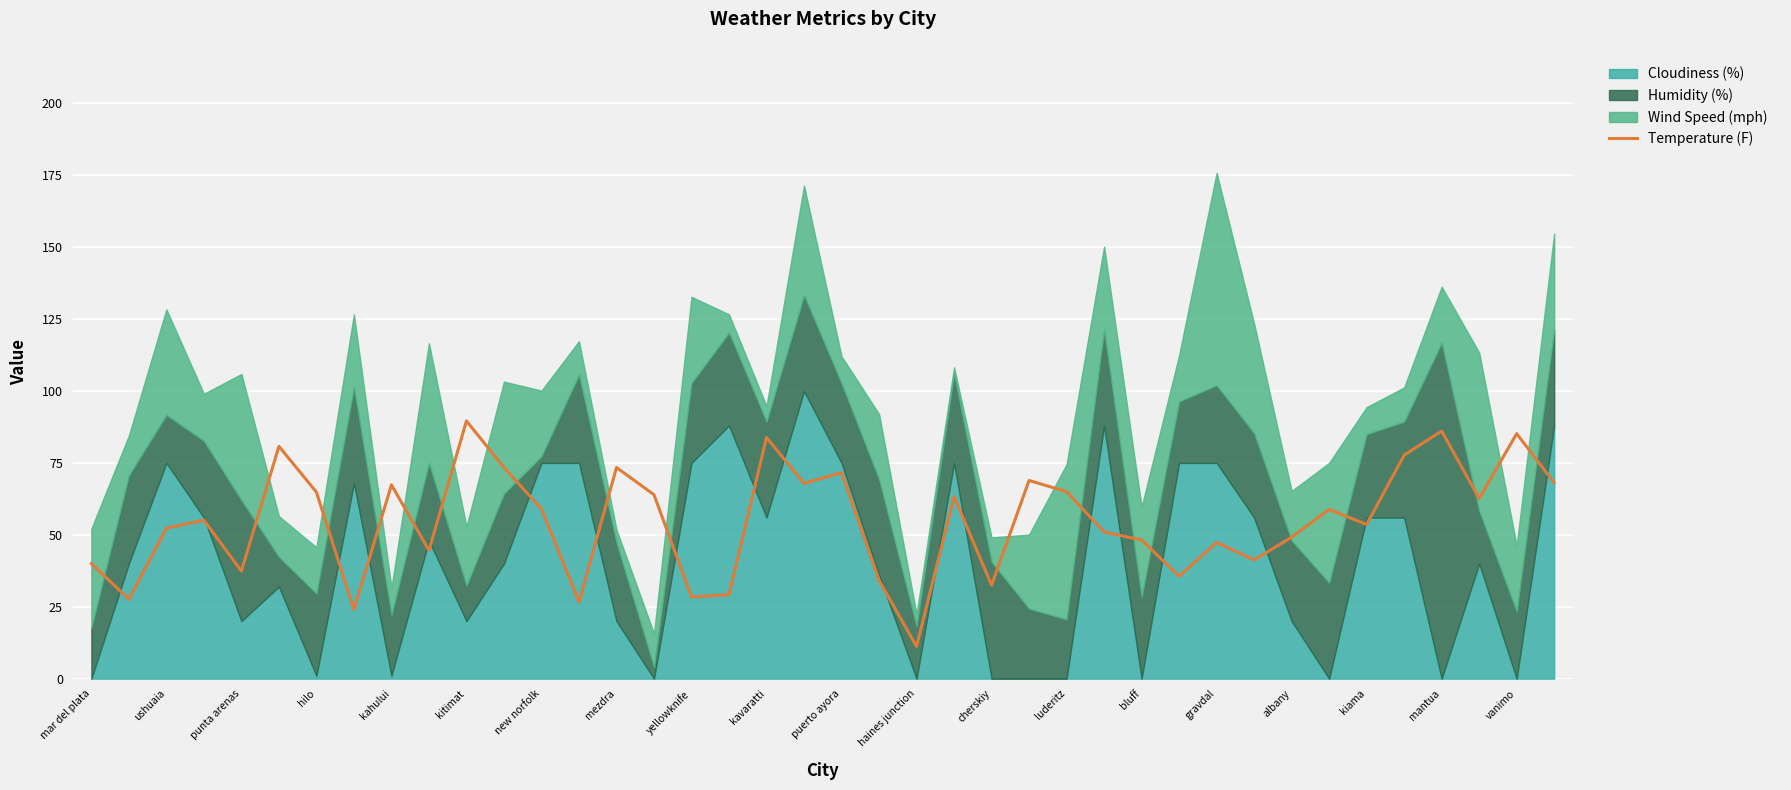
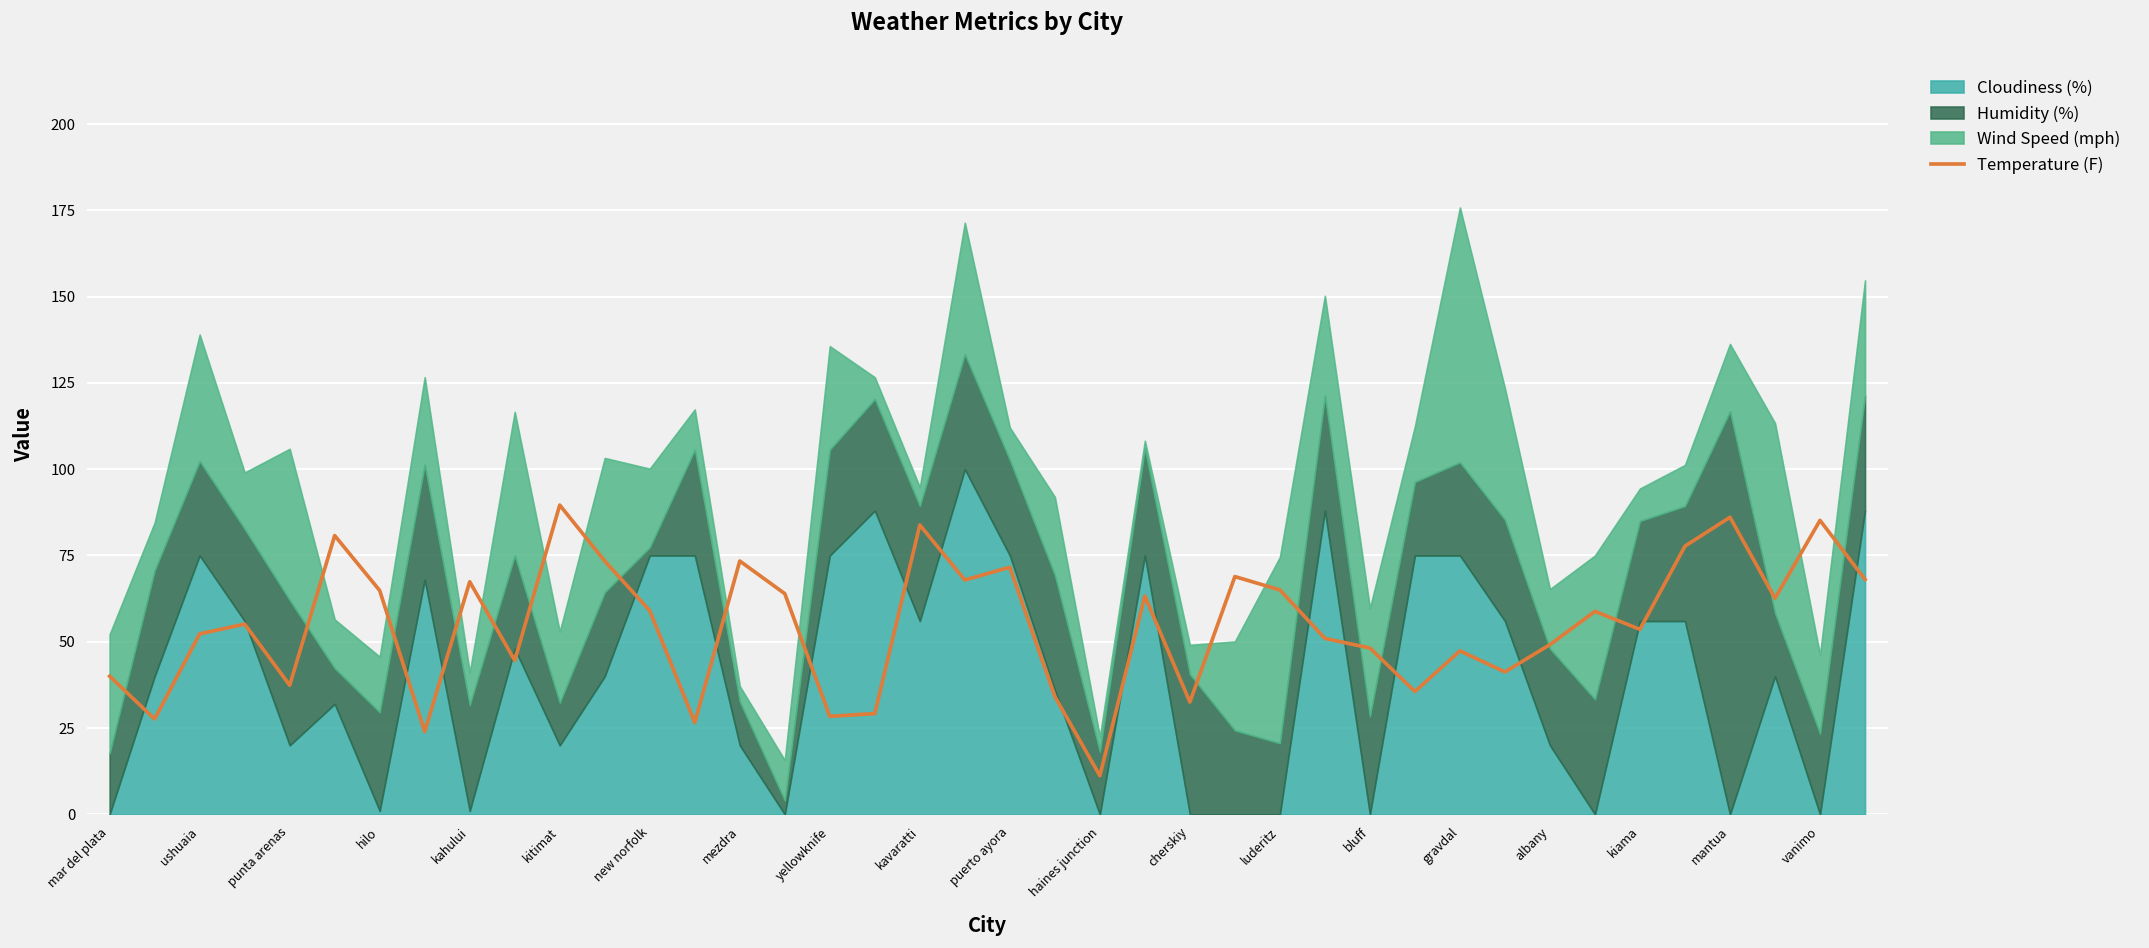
Humidity (%), ushuaia: 17 -> 27
Humidity (%), kahului: 21 -> 31
Humidity (%), mezdra: 27 -> 13
Humidity (%), yellowknife: 28 -> 31
